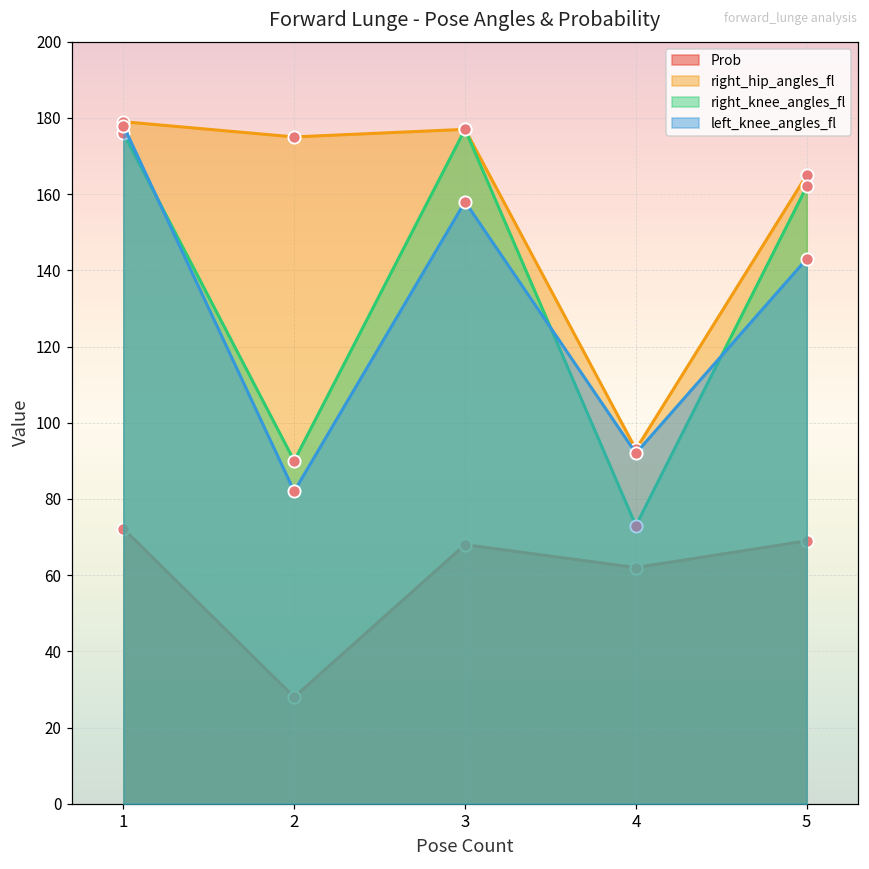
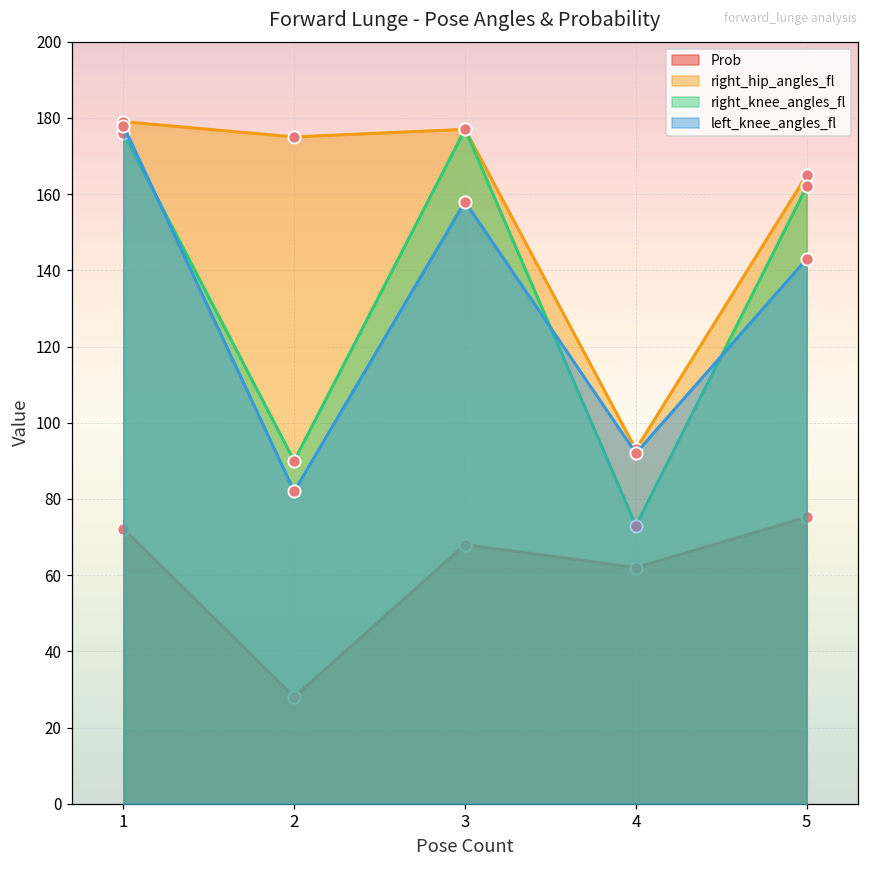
Prob, 5: 69 -> 75
